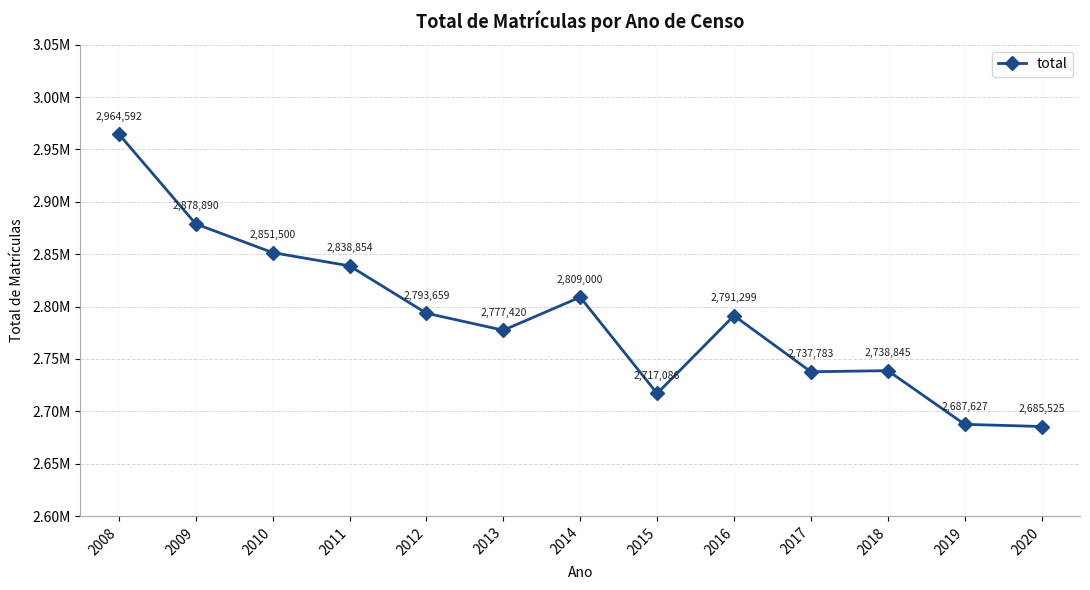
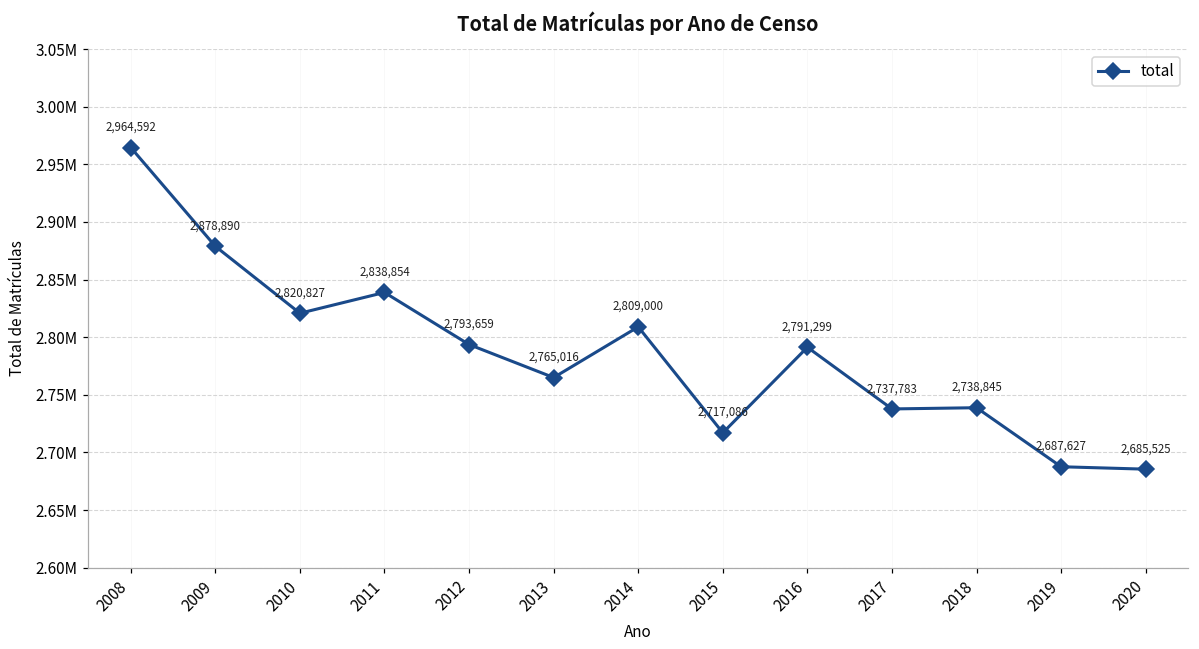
2010: 2,851,500 -> 2,820,827
2013: 2,777,420 -> 2,765,016
